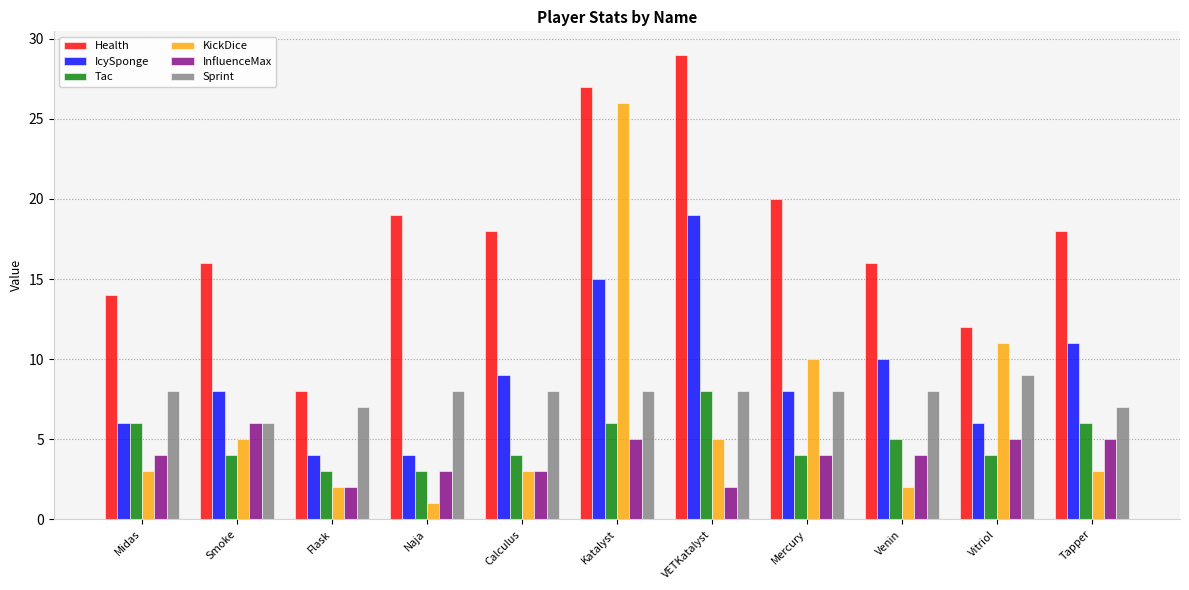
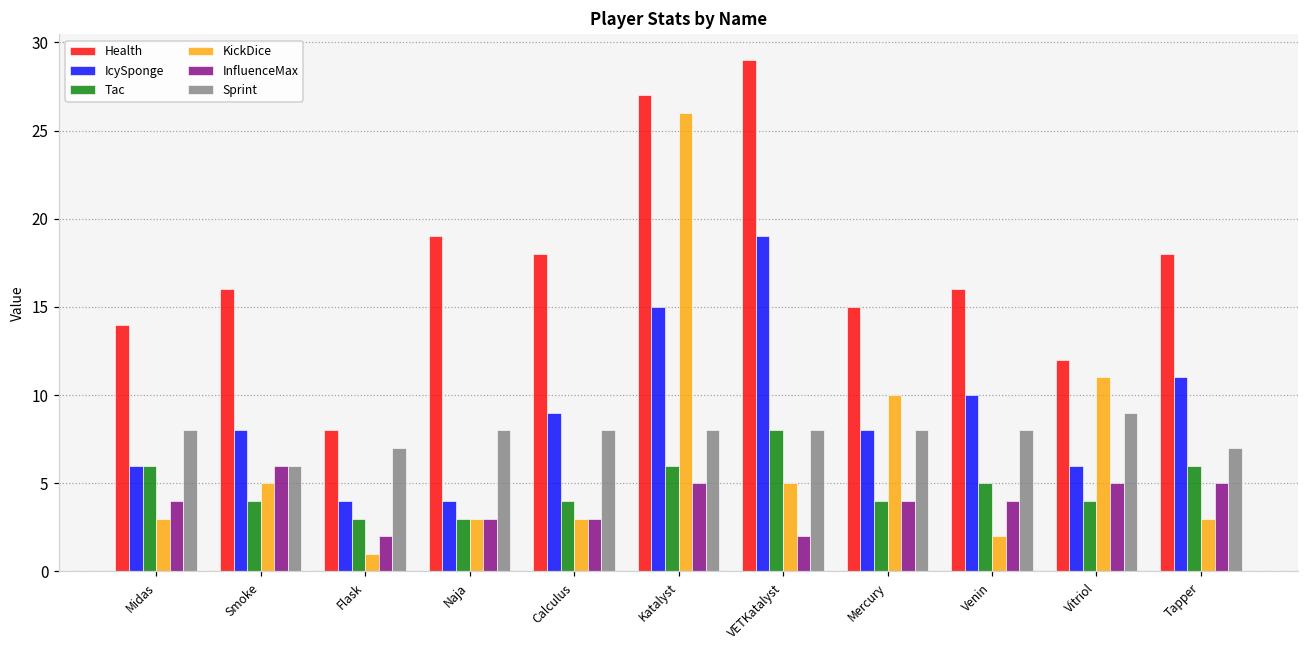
KickDice, Flask: 2 -> 1
KickDice, Naja: 1 -> 3
Health, Mercury: 20 -> 15
